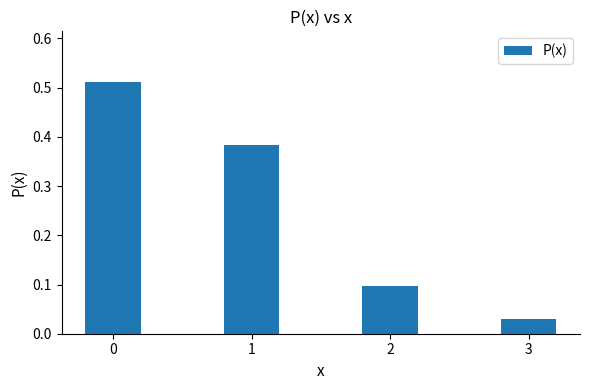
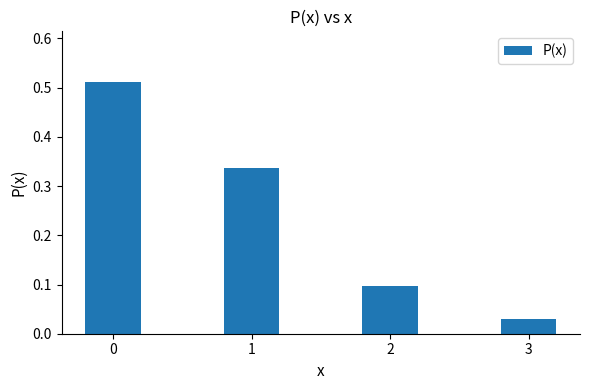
1: 0.38 -> 0.34
